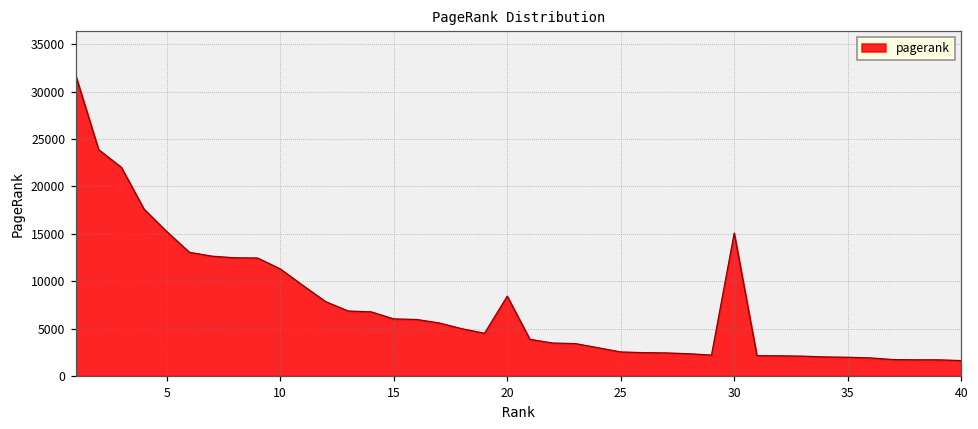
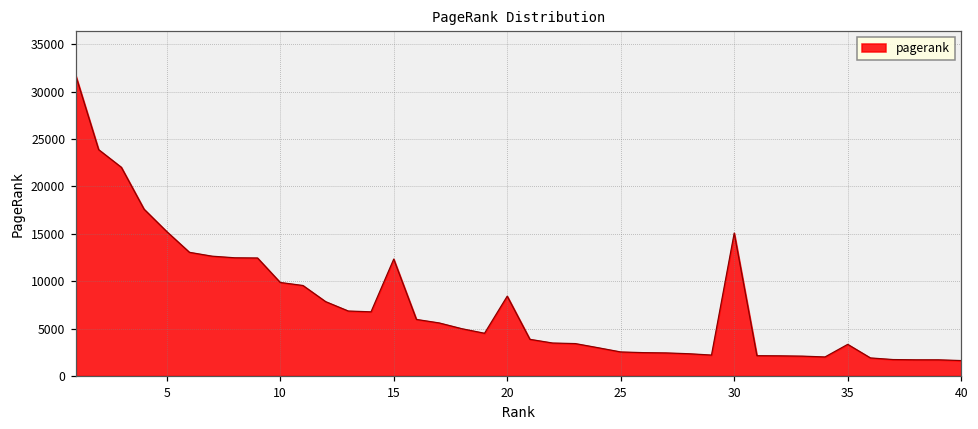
10: 11000 -> 10000
15: 6000 -> 12000
35: 2000 -> 3000
